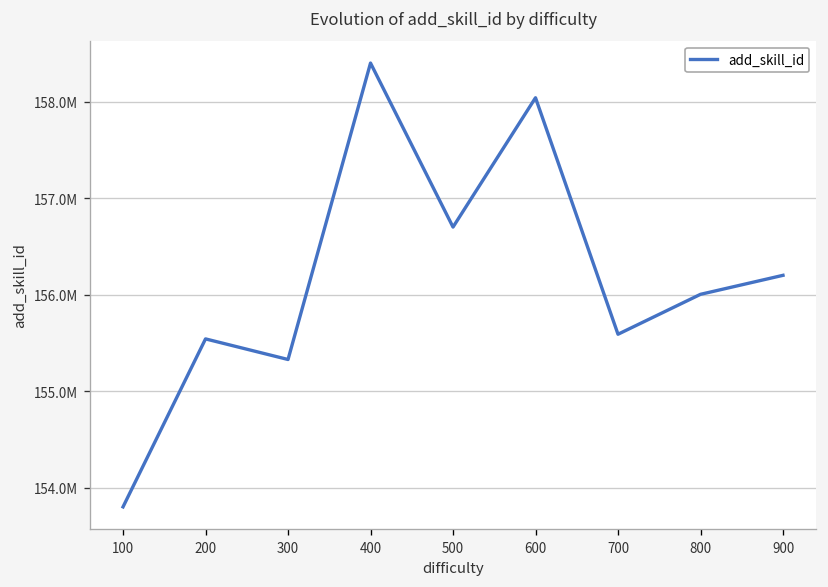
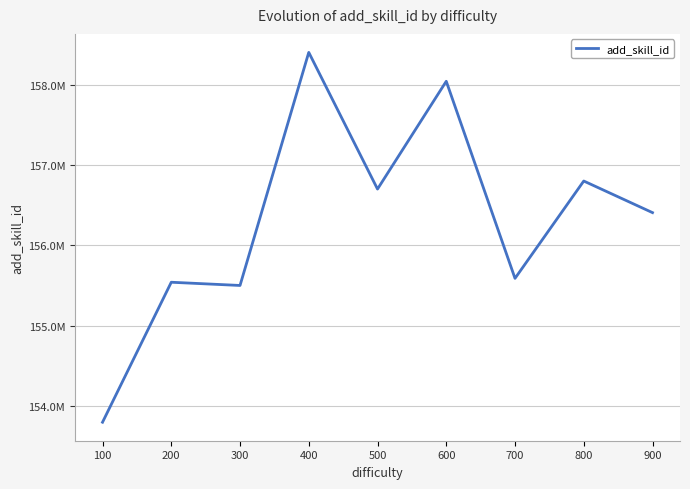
300: 155300000 -> 155500000
800: 156000000 -> 156800000
900: 156200000 -> 156400000
